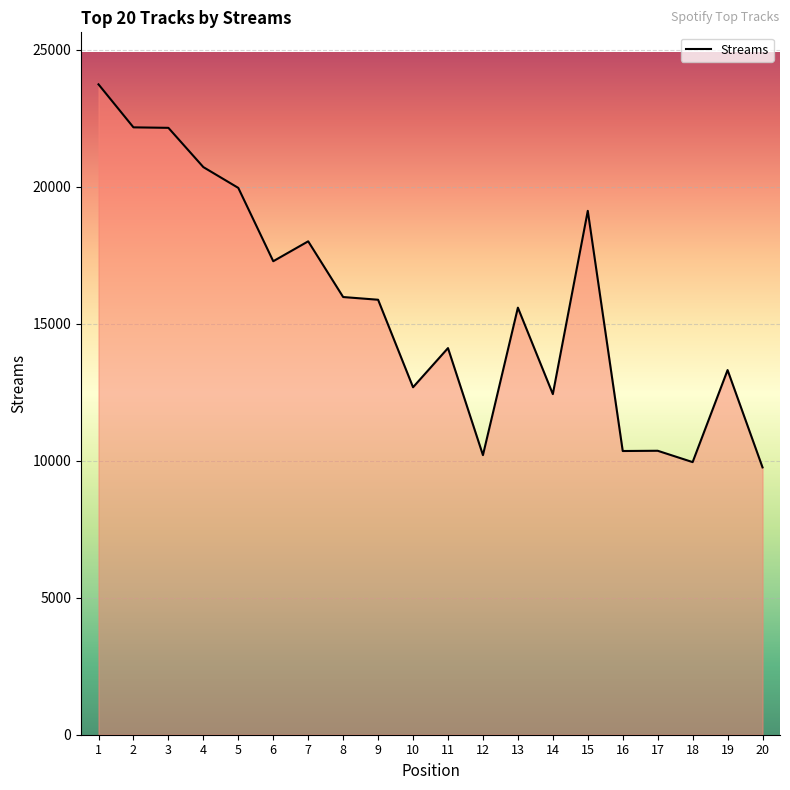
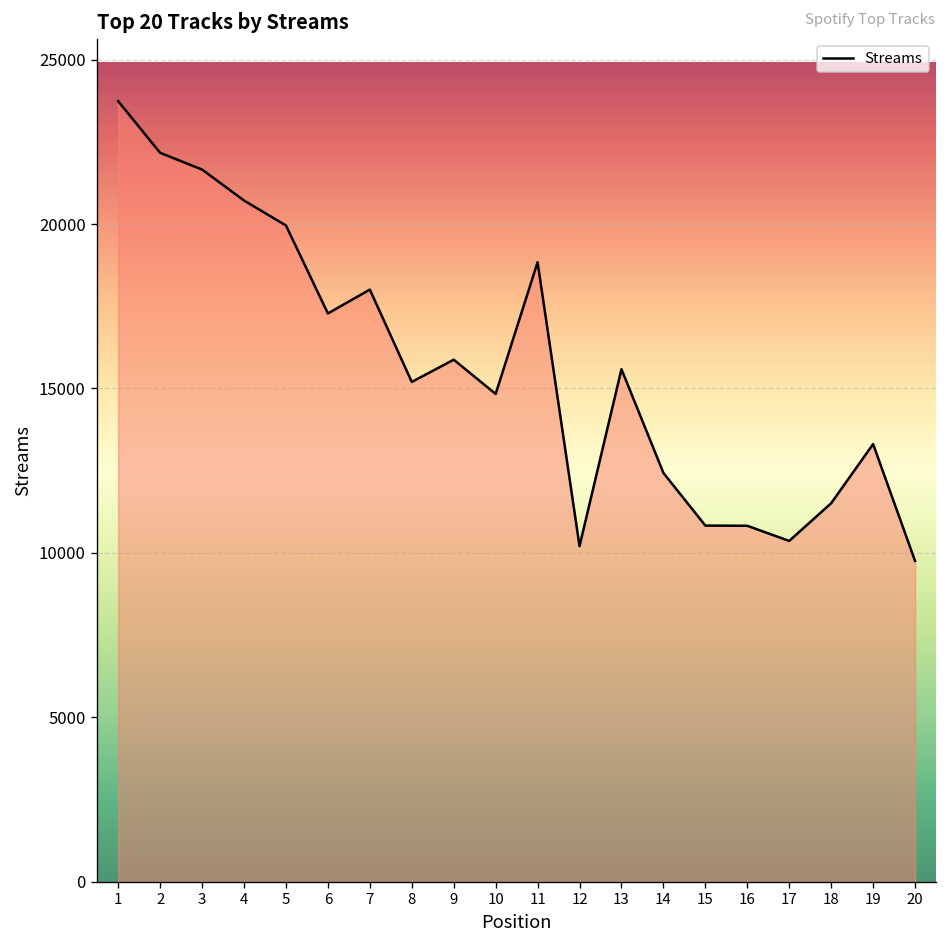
3: 22200 -> 21700
8: 16000 -> 15200
10: 12700 -> 14800
11: 14100 -> 18800
15: 19100 -> 10800
16: 10400 -> 10800
18: 10000 -> 11500
